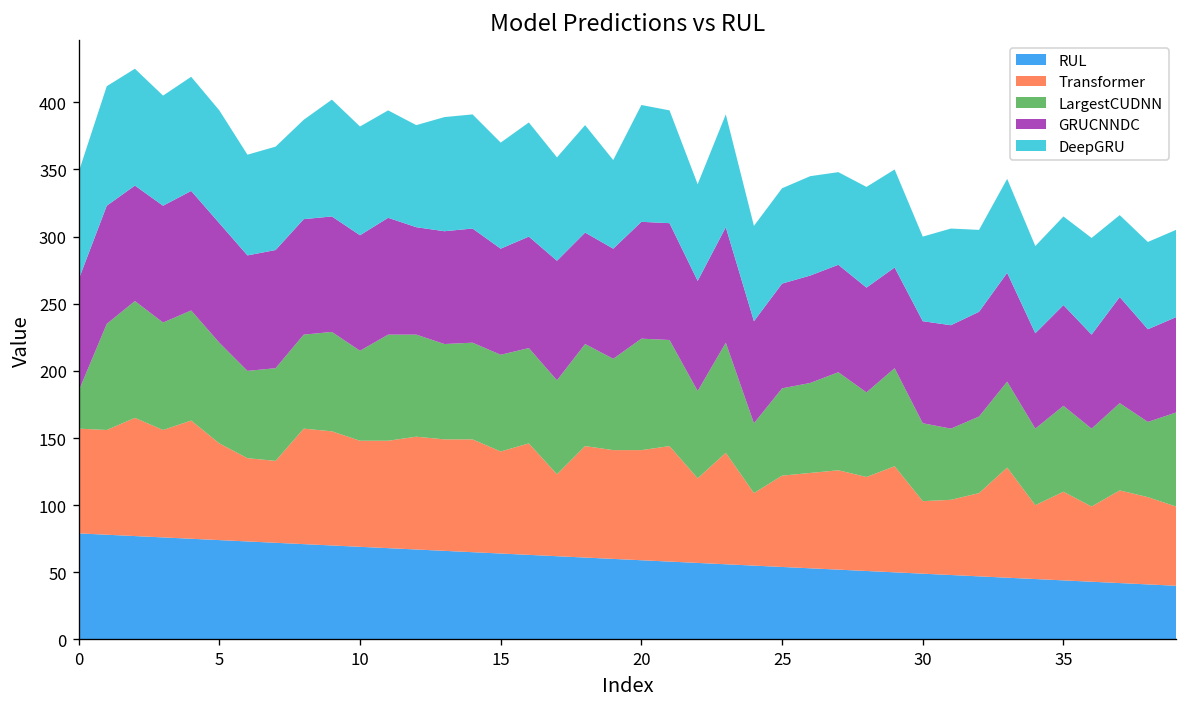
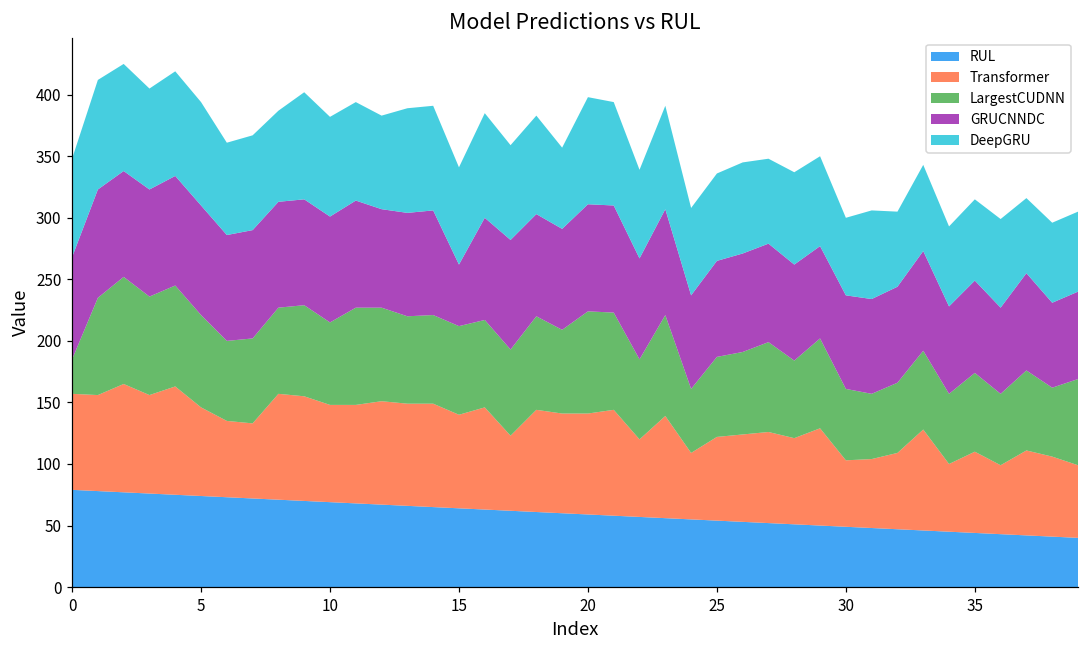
GRUCNNDC, 15: 79 -> 50
